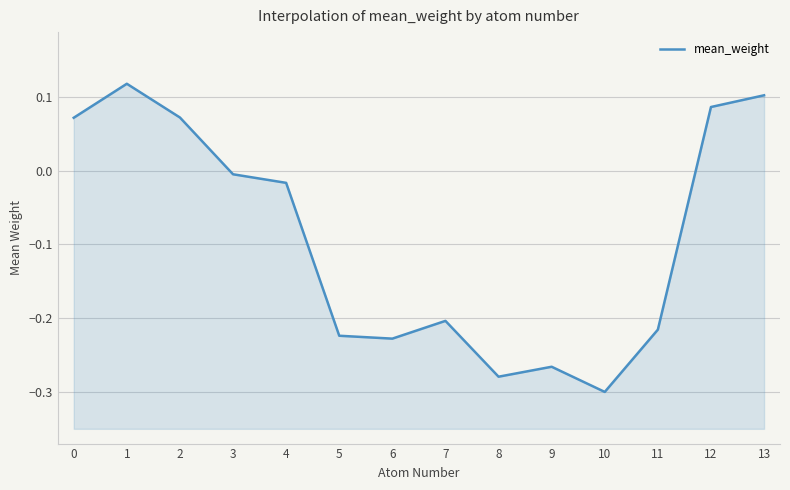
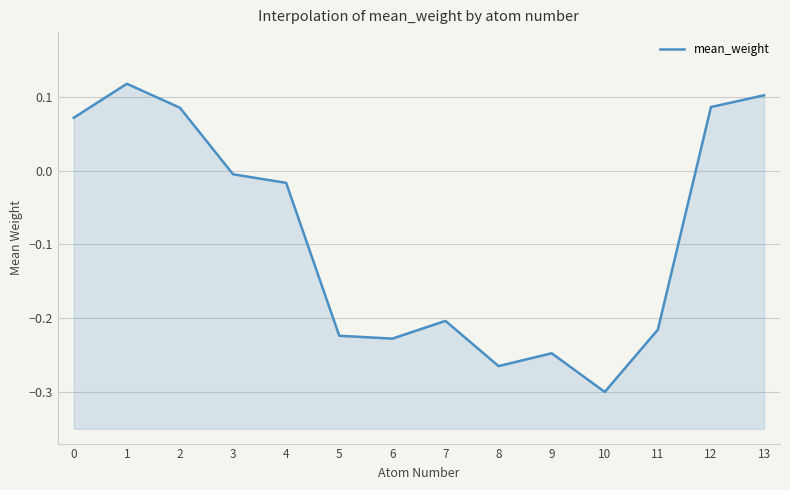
2: 0.07 -> 0.09
8: -0.28 -> -0.27
9: -0.27 -> -0.25
